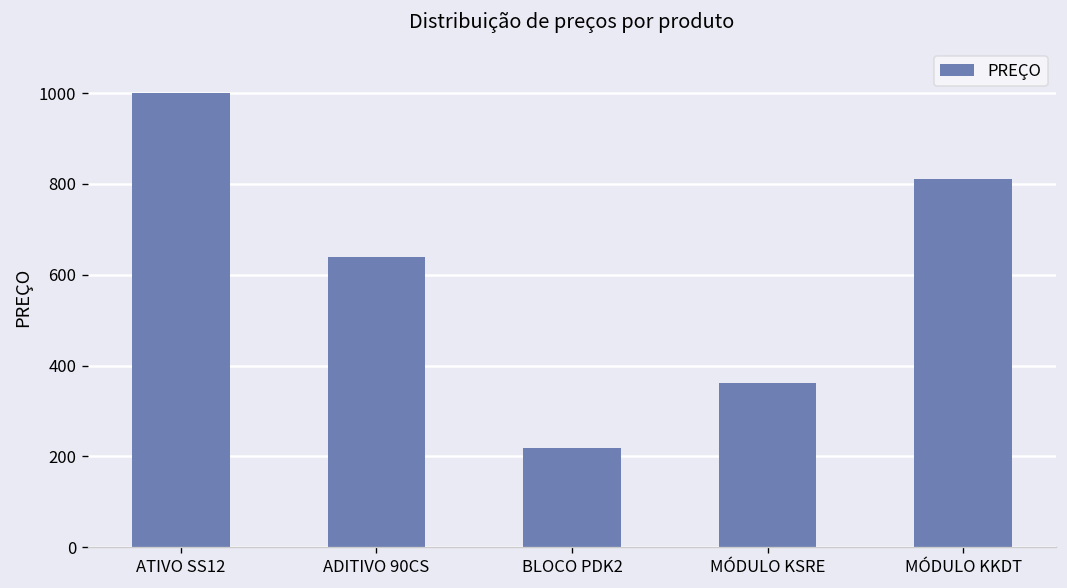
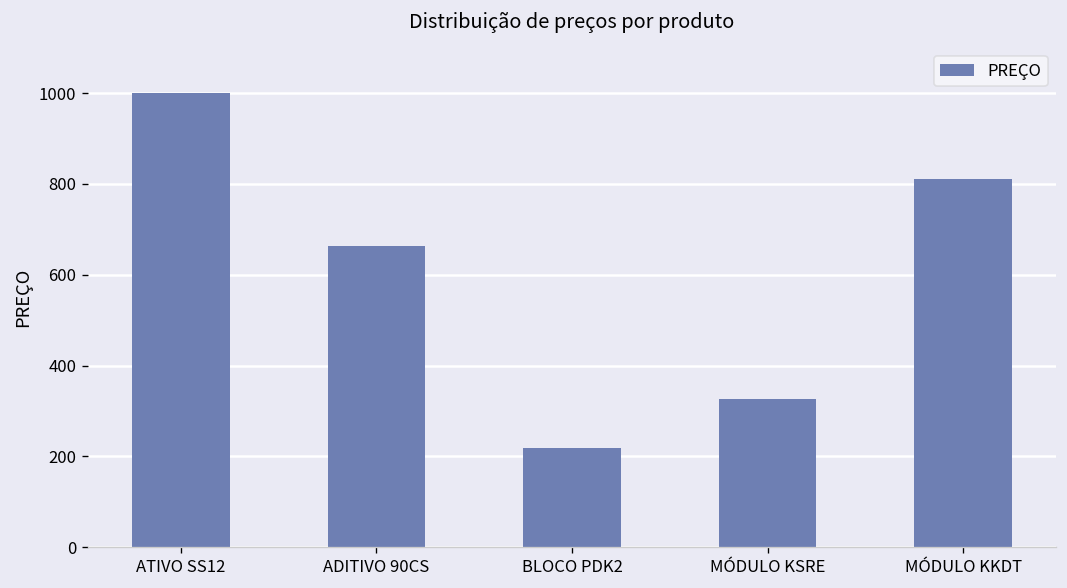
ADITIVO 90CS: 640 -> 660
MÓDULO KSRE: 360 -> 330
